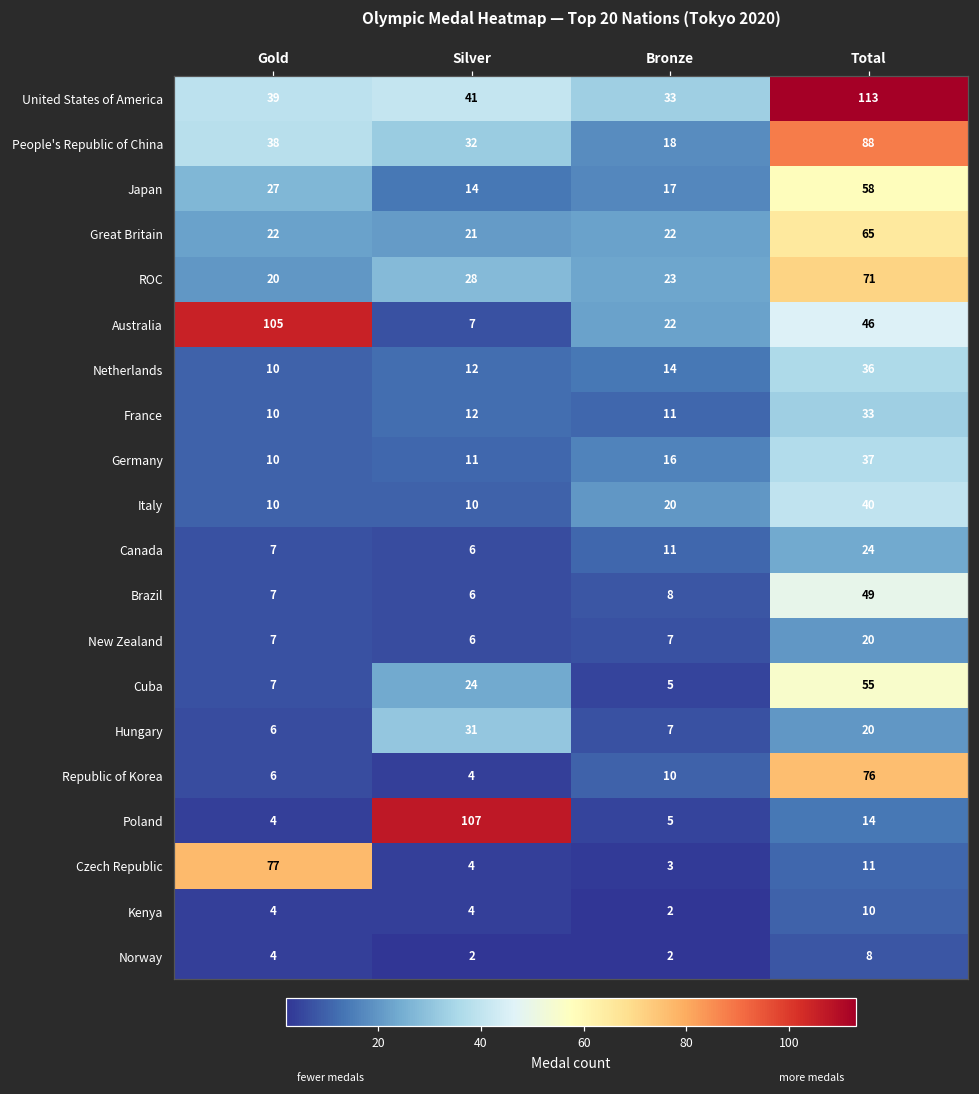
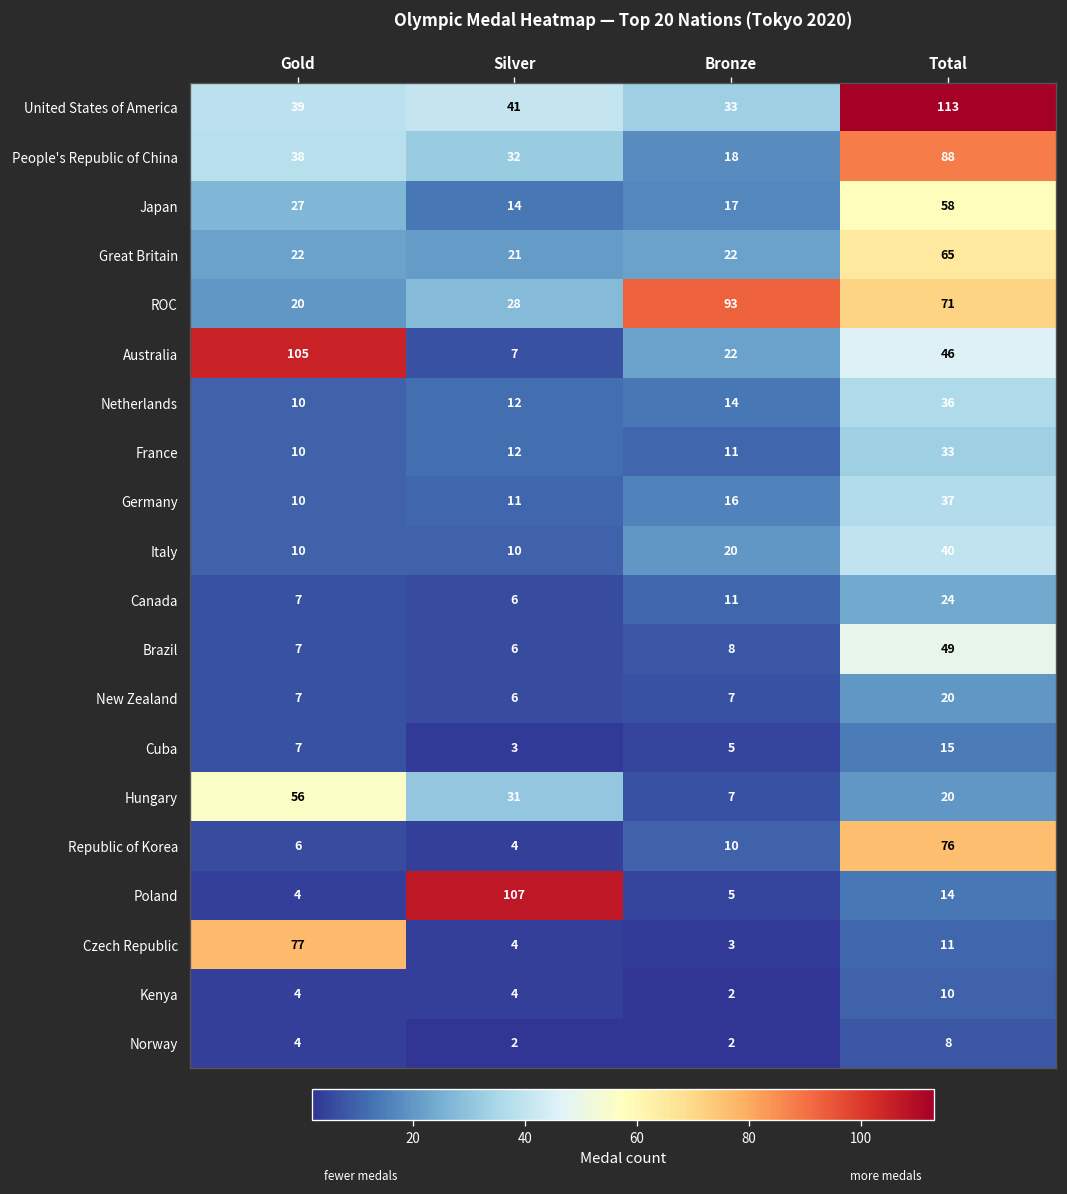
ROC, Bronze: 23 -> 93
Cuba, Silver: 24 -> 3
Cuba, Total: 55 -> 15
Hungary, Gold: 6 -> 56
